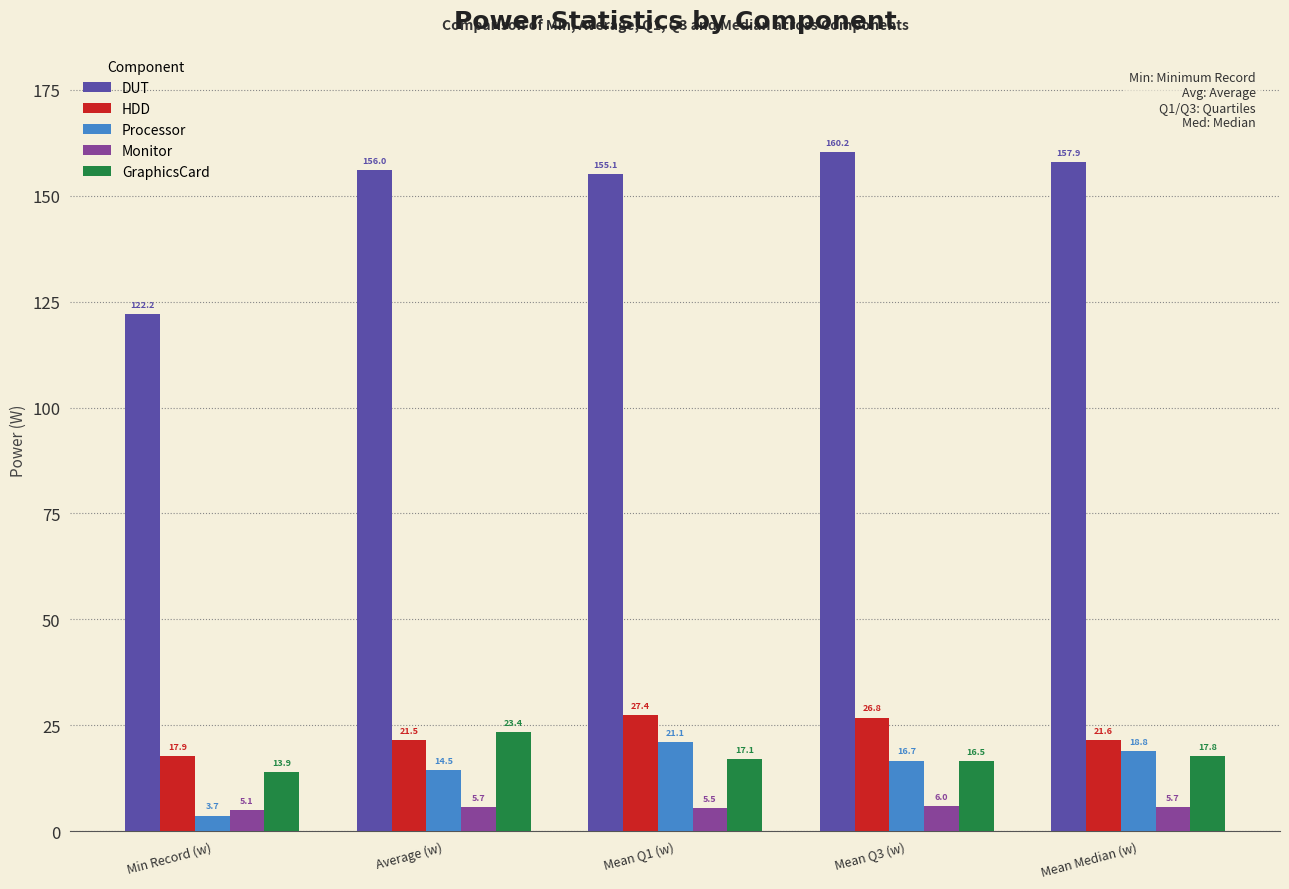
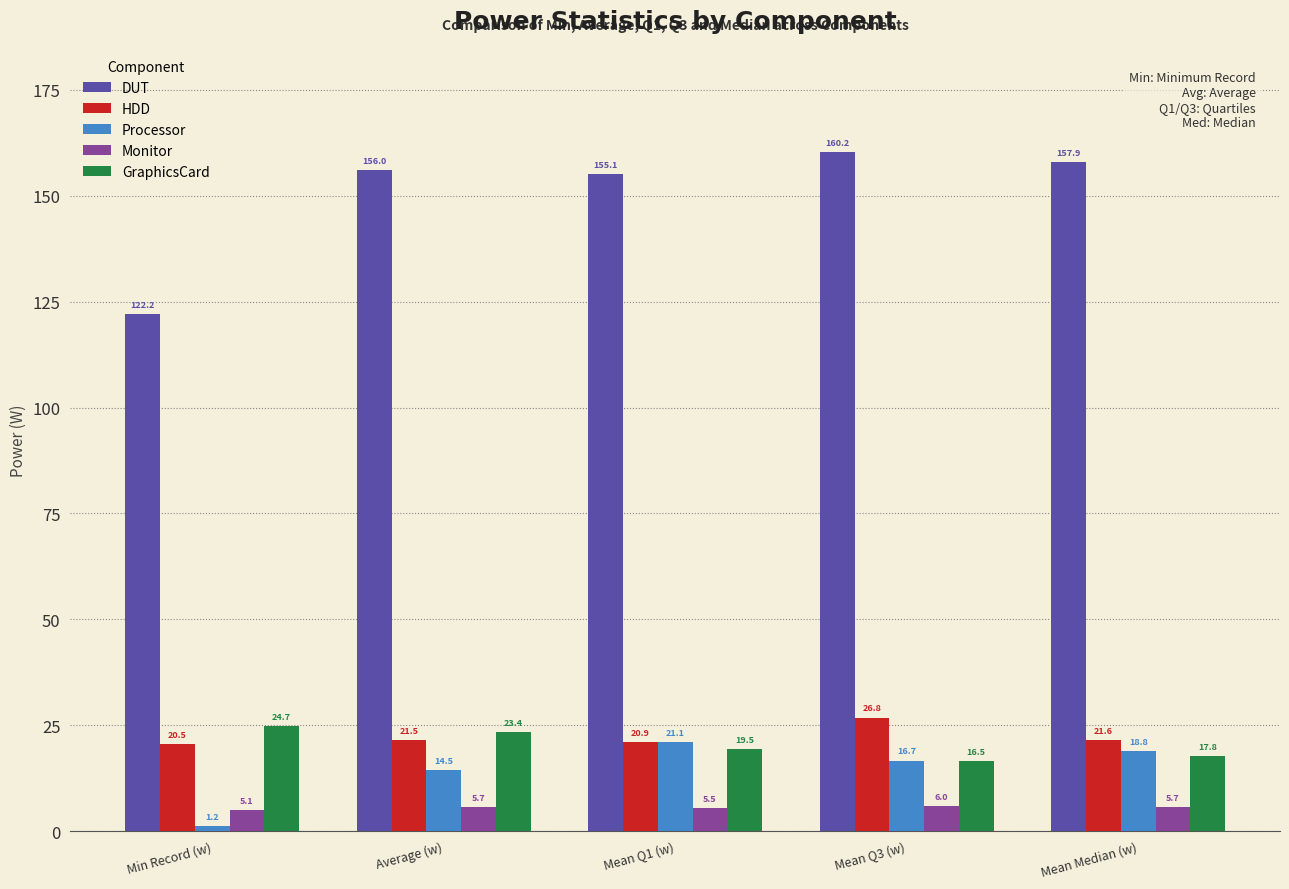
HDD, Min Record (w): 17.9 -> 20.5
Processor, Min Record (w): 3.7 -> 1.2
GraphicsCard, Min Record (w): 13.9 -> 24.7
HDD, Mean Q1 (w): 27.4 -> 20.9
GraphicsCard, Mean Q1 (w): 17.1 -> 19.5
